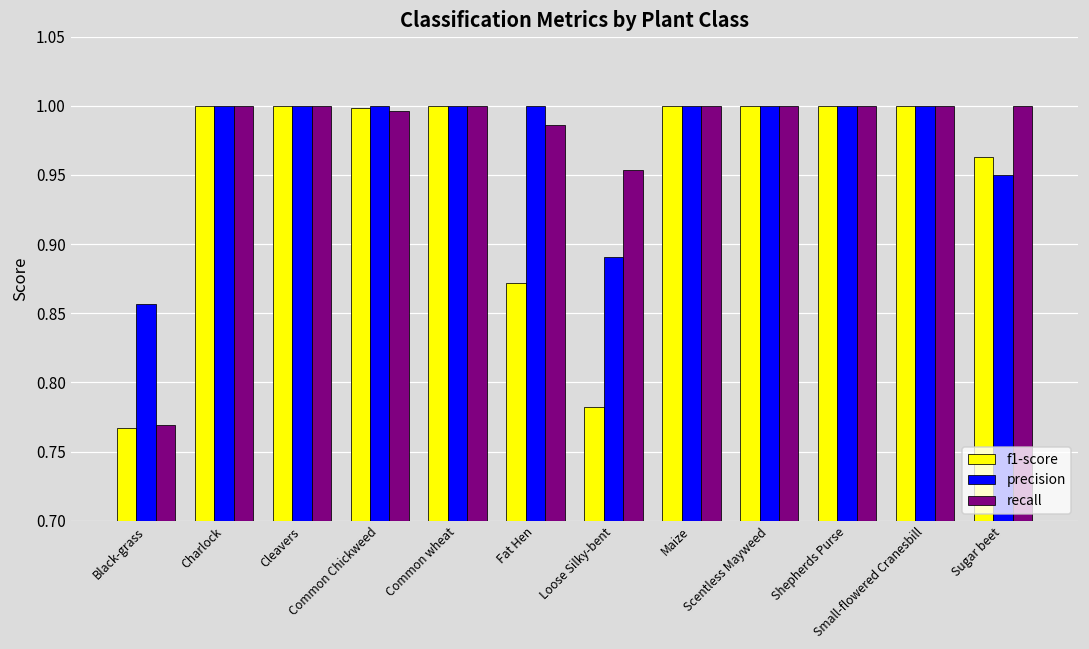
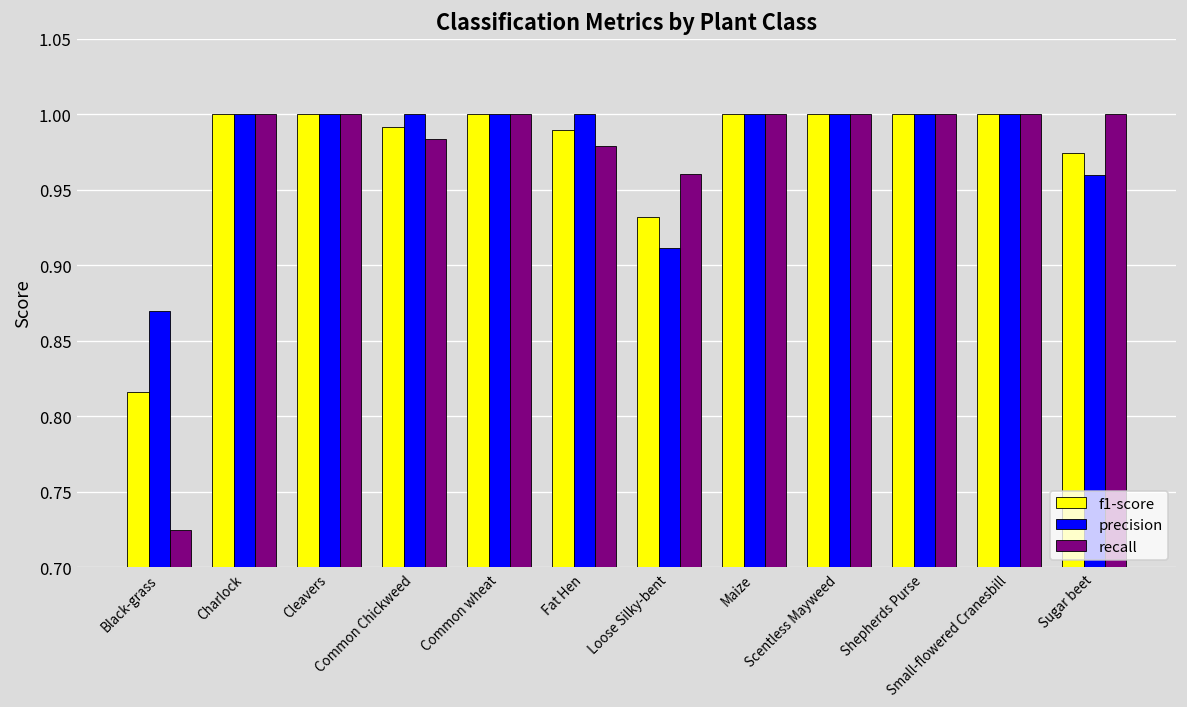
f1-score, Black-grass: 0.767 -> 0.816
precision, Black-grass: 0.857 -> 0.870
recall, Black-grass: 0.769 -> 0.725
f1-score, Common Chickweed: 0.999 -> 0.992
recall, Common Chickweed: 0.996 -> 0.984
f1-score, Fat Hen: 0.872 -> 0.989
recall, Fat Hen: 0.986 -> 0.979
f1-score, Loose Silky-bent: 0.782 -> 0.932
precision, Loose Silky-bent: 0.890 -> 0.912
recall, Loose Silky-bent: 0.954 -> 0.961
f1-score, Sugar beet: 0.963 -> 0.974
precision, Sugar beet: 0.95 -> 0.96
